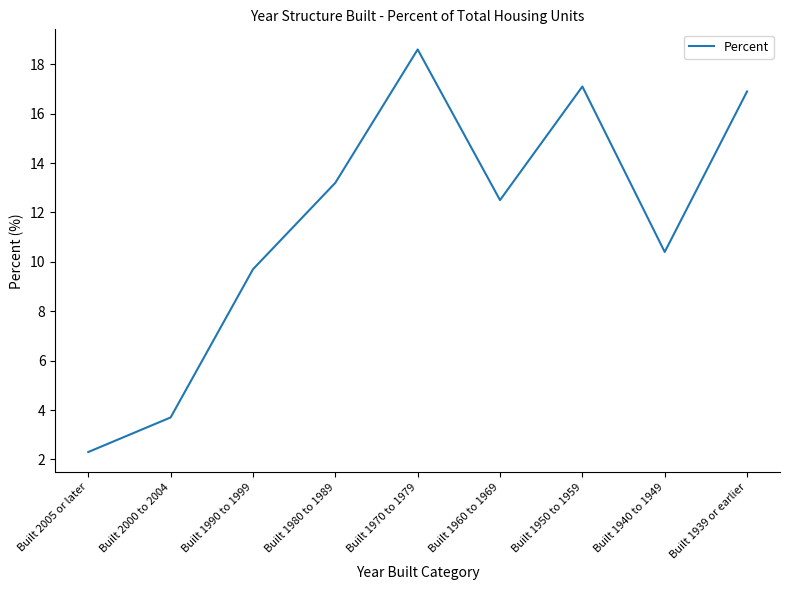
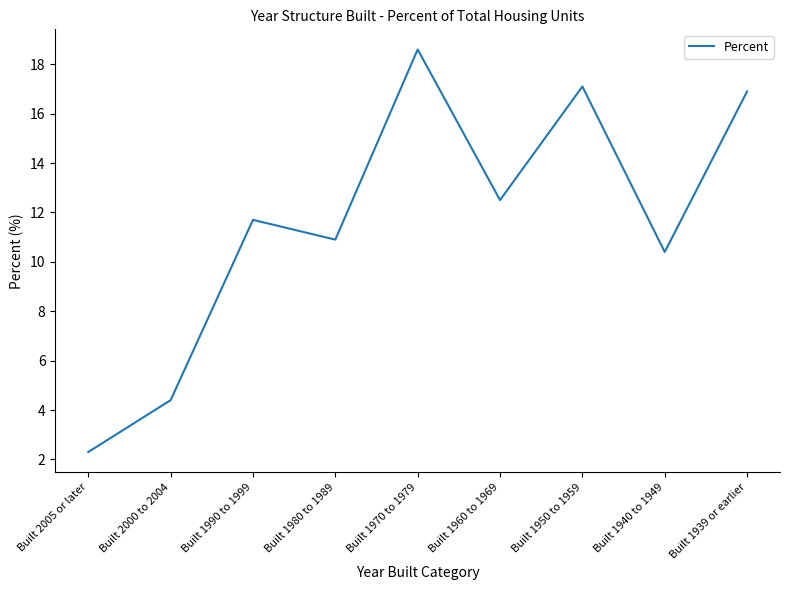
Built 2000 to 2004: 3.7 -> 4.4
Built 1990 to 1999: 9.7 -> 11.7
Built 1980 to 1989: 13.2 -> 10.9
